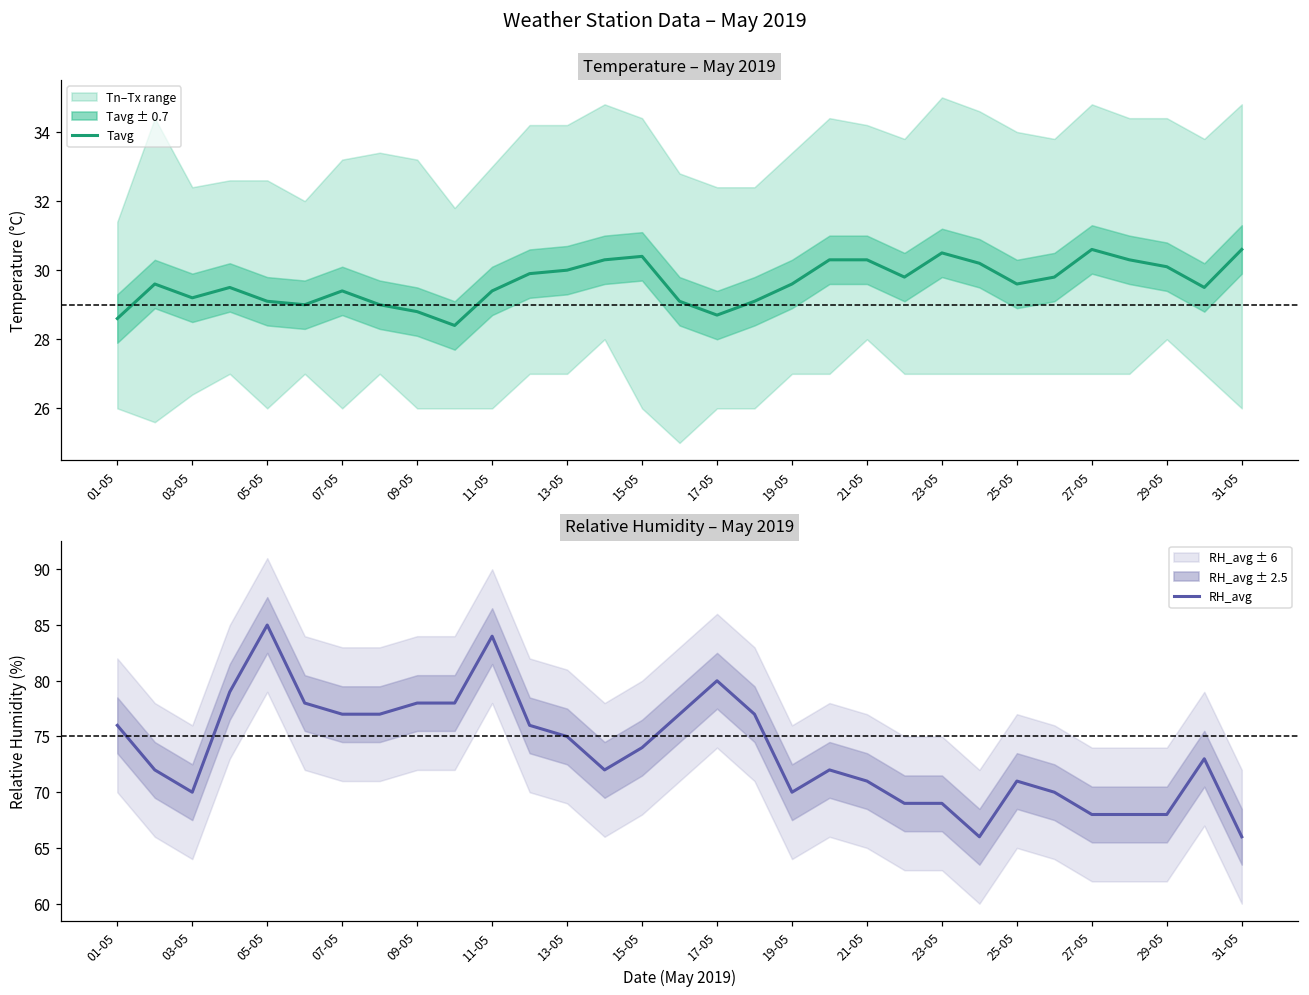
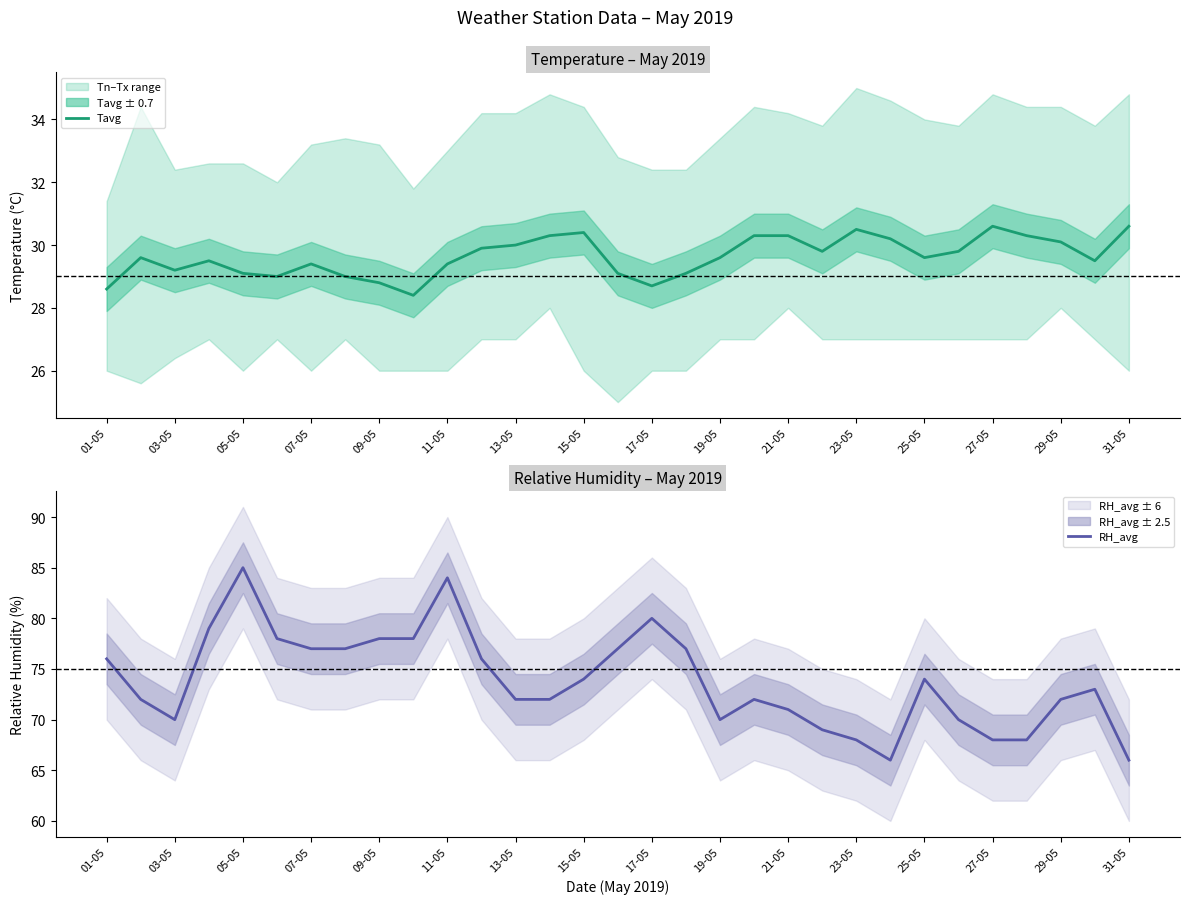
Relative Humidity – May 2019, RH_avg, 13-05: 75 -> 72
Relative Humidity – May 2019, RH_avg, 23-05: 69 -> 68
Relative Humidity – May 2019, RH_avg, 25-05: 71 -> 74
Relative Humidity – May 2019, RH_avg, 29-05: 68 -> 72
